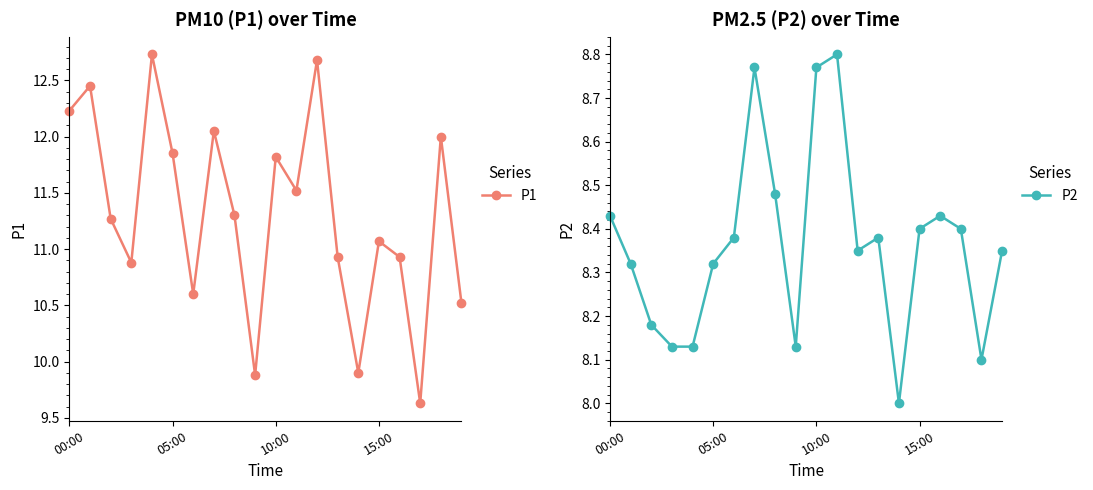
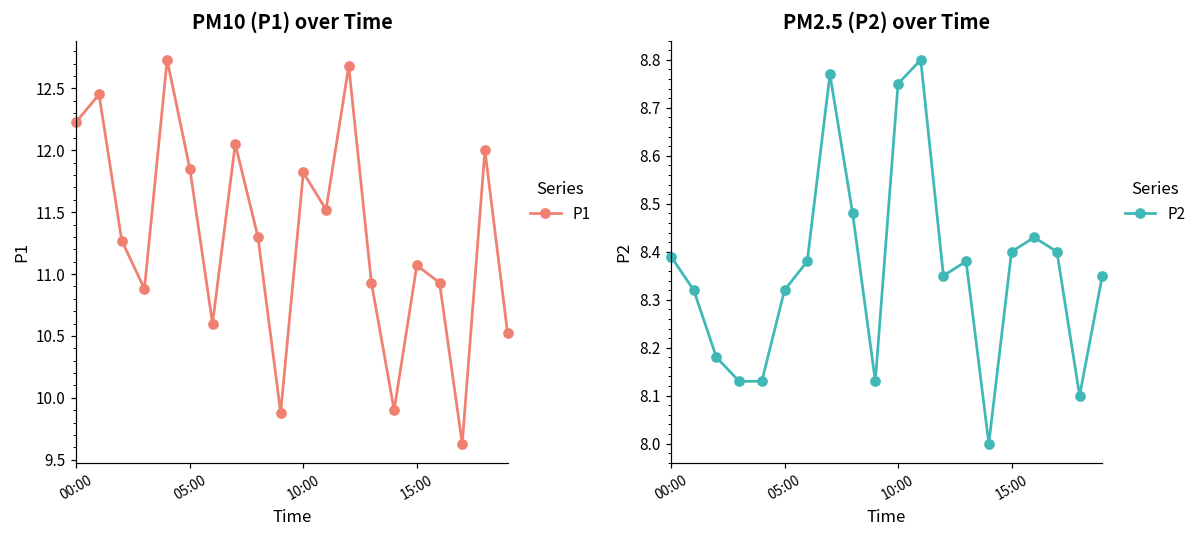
PM2.5 (P2) over Time, 00:00: 8.43 -> 8.39
PM2.5 (P2) over Time, 10:00: 8.77 -> 8.75
